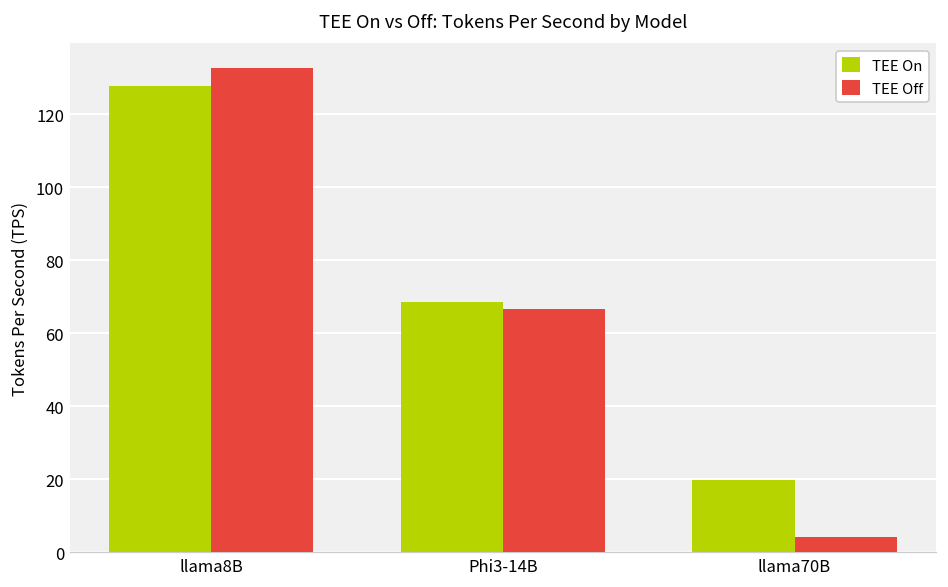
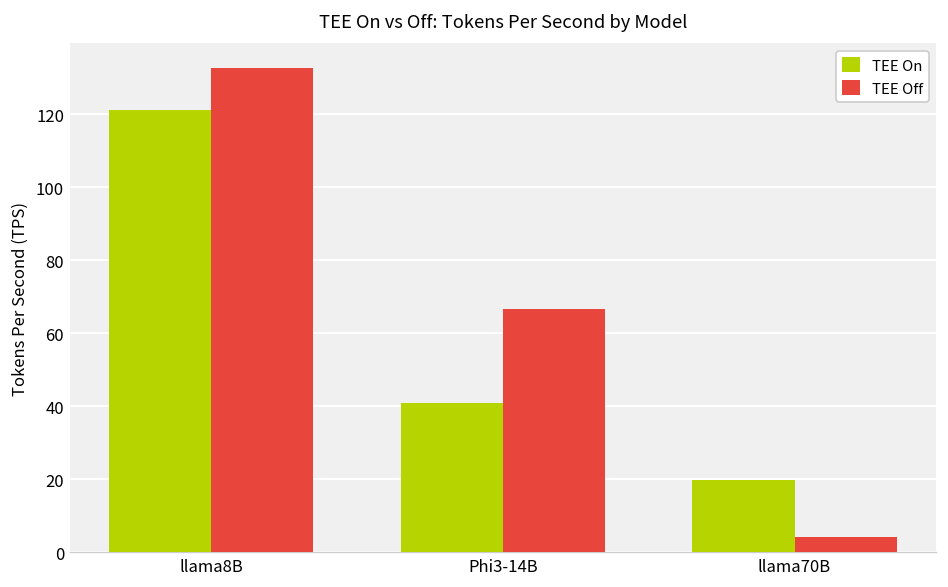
TEE On, llama8B: 128 -> 121
TEE On, Phi3-14B: 68 -> 41
